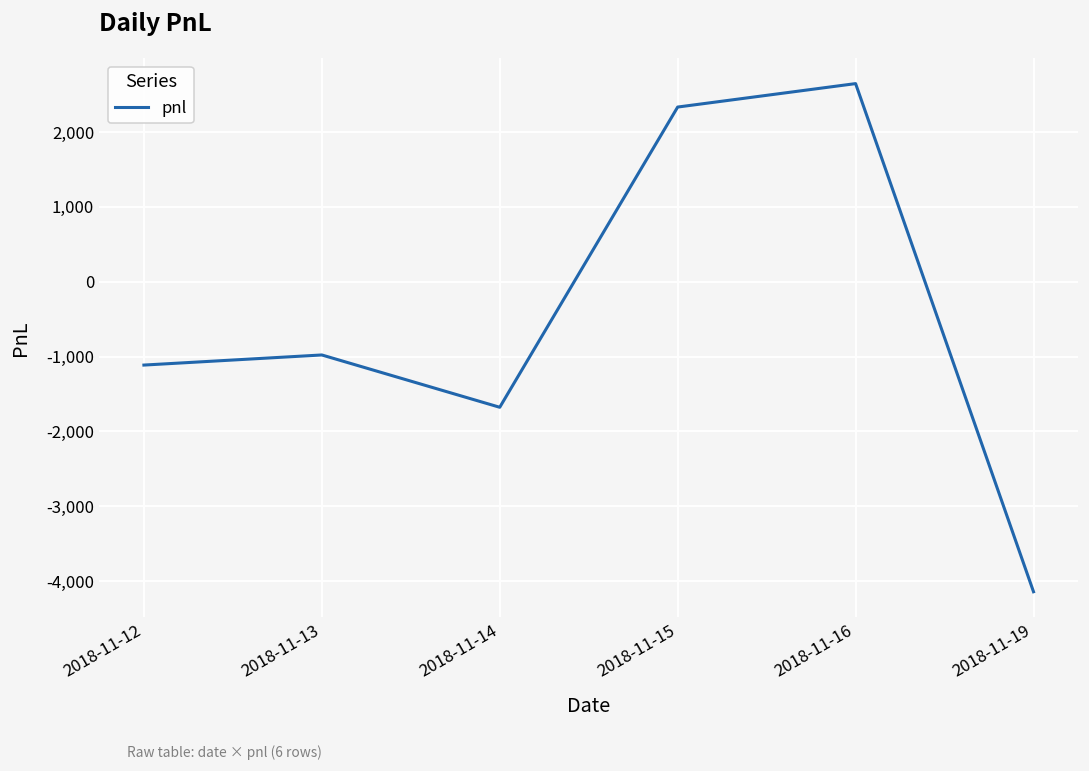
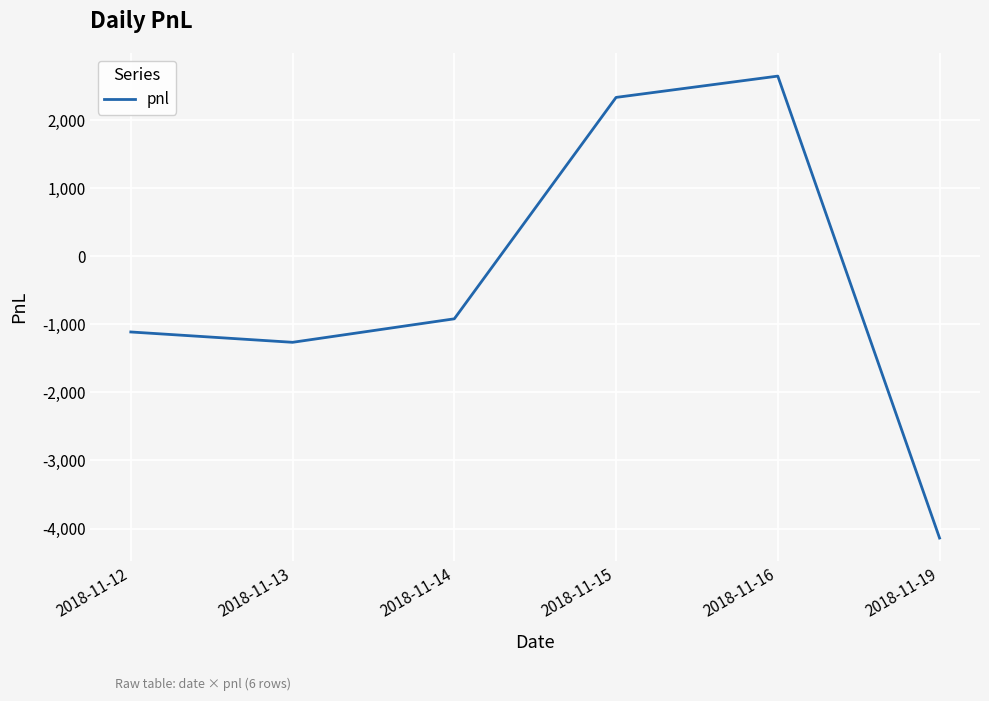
2018-11-13: -1,000 -> -1,300
2018-11-14: -1,700 -> -900
